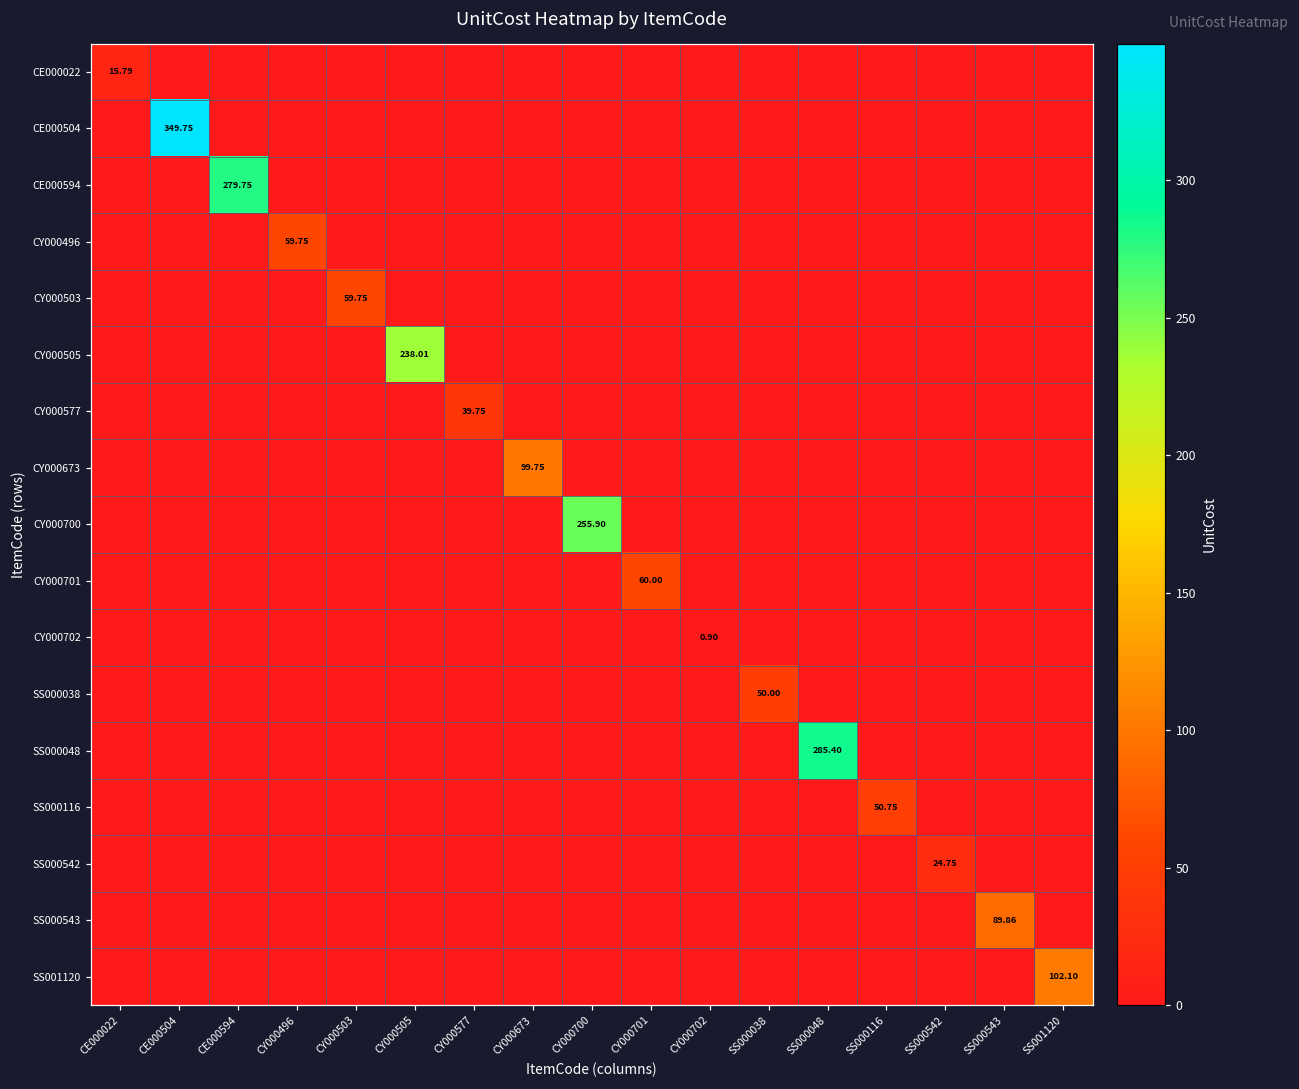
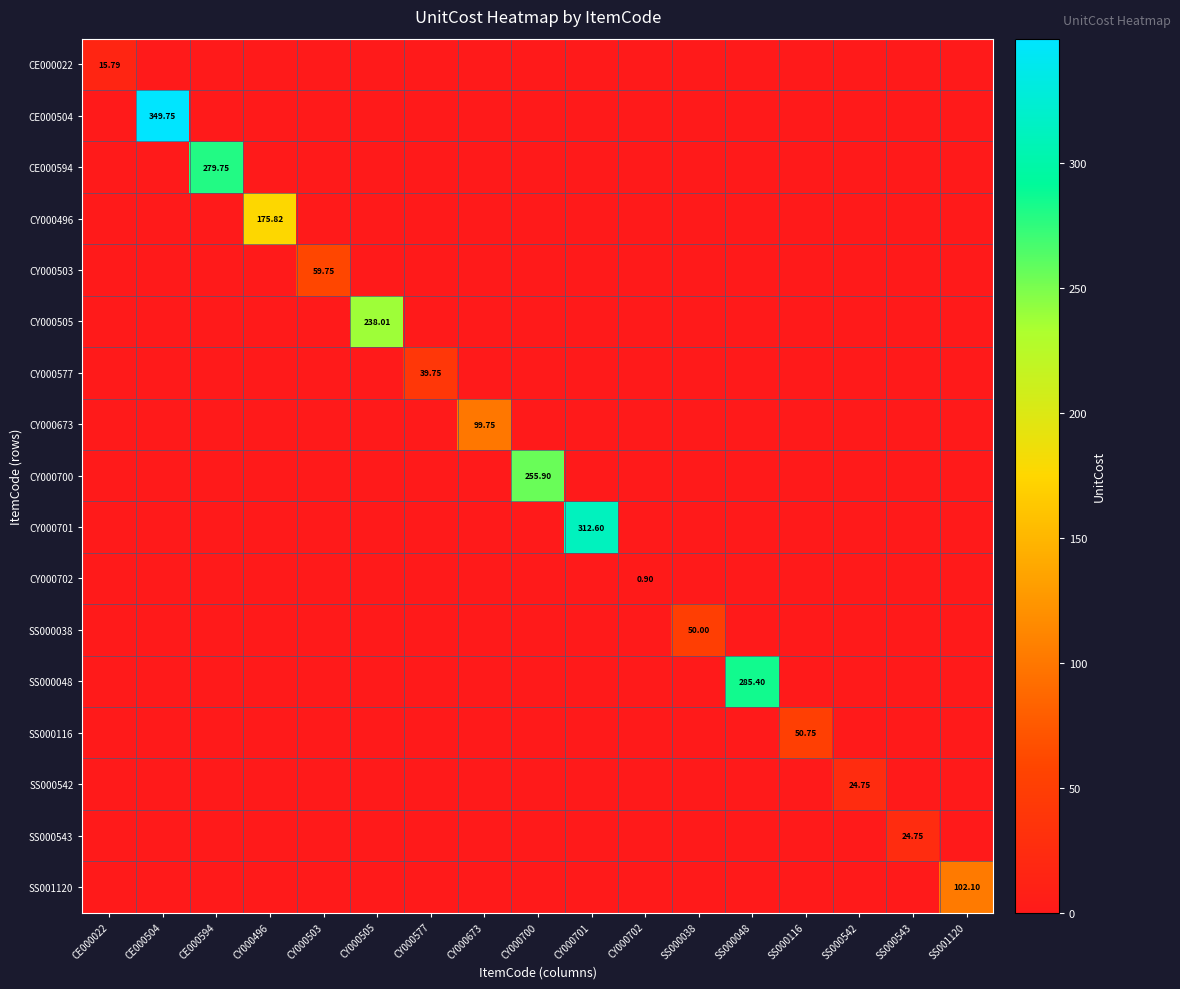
CY000496, CY000496: 59.75 -> 175.82
CY000701, CY000701: 60.00 -> 312.60
SS000543, SS000543: 89.86 -> 24.75
